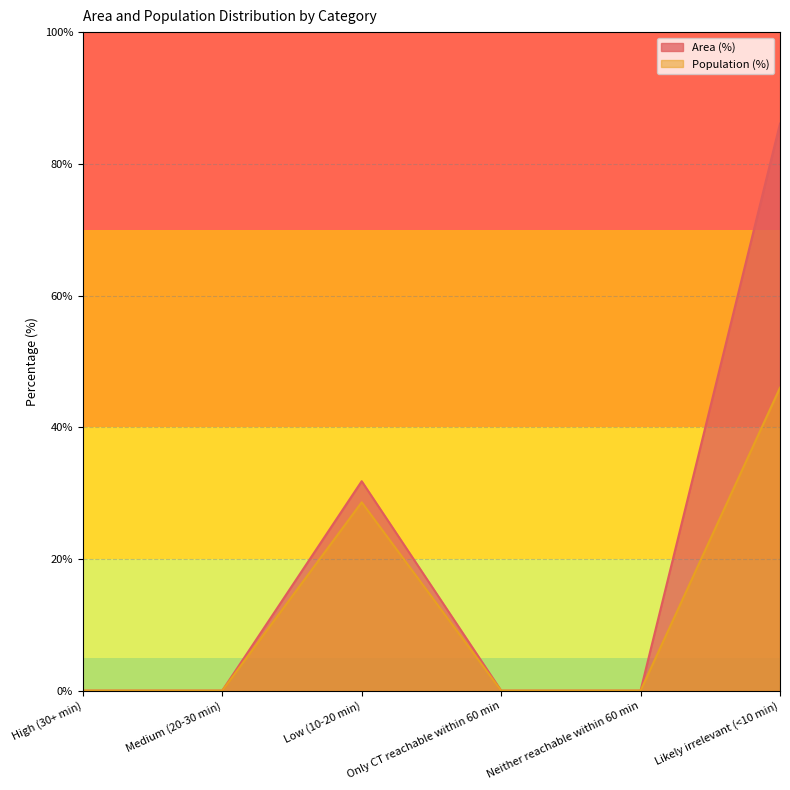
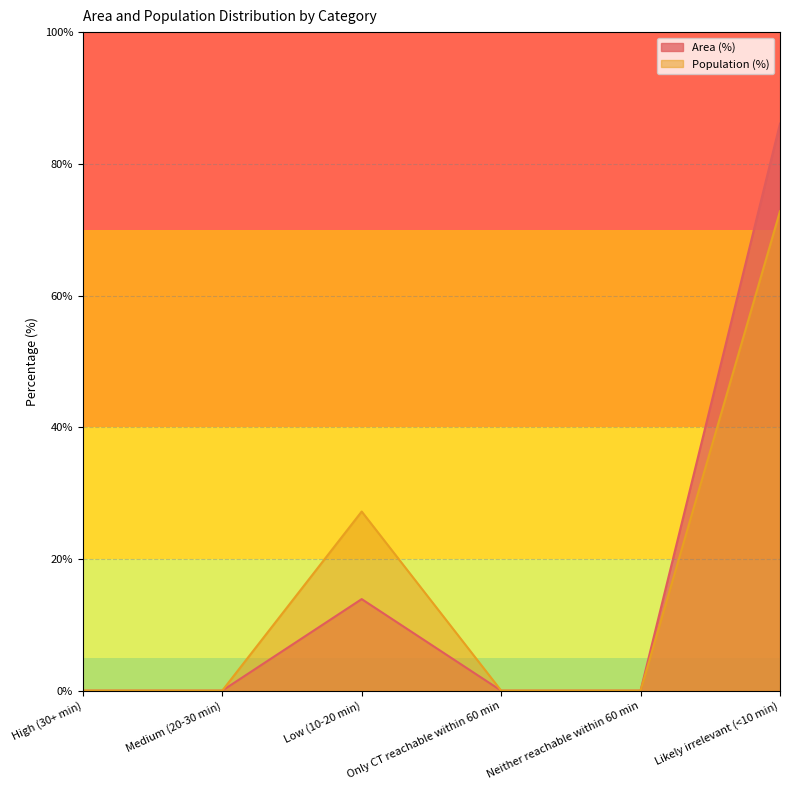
Area (%), Low (10-20 min): 32% -> 14%
Population (%), Low (10-20 min): 29% -> 27%
Population (%), Likely irrelevant (<10 min): 46% -> 73%
